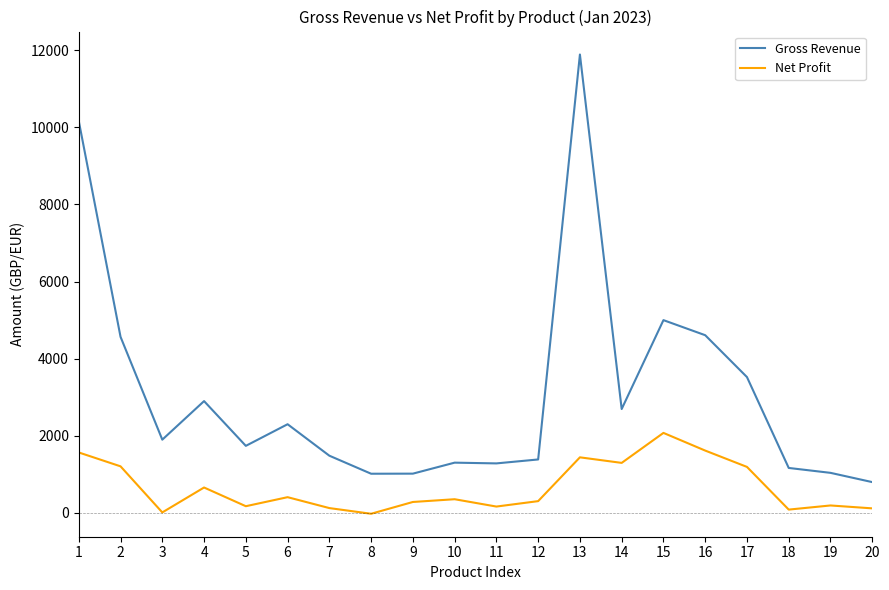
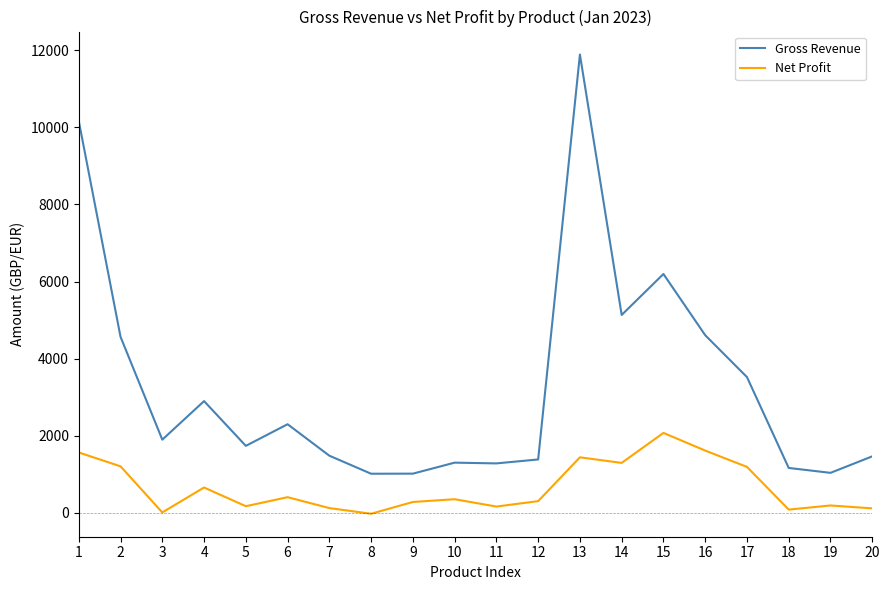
Gross Revenue, 14: 2700 -> 5100
Gross Revenue, 15: 5000 -> 6200
Gross Revenue, 20: 800 -> 1500
